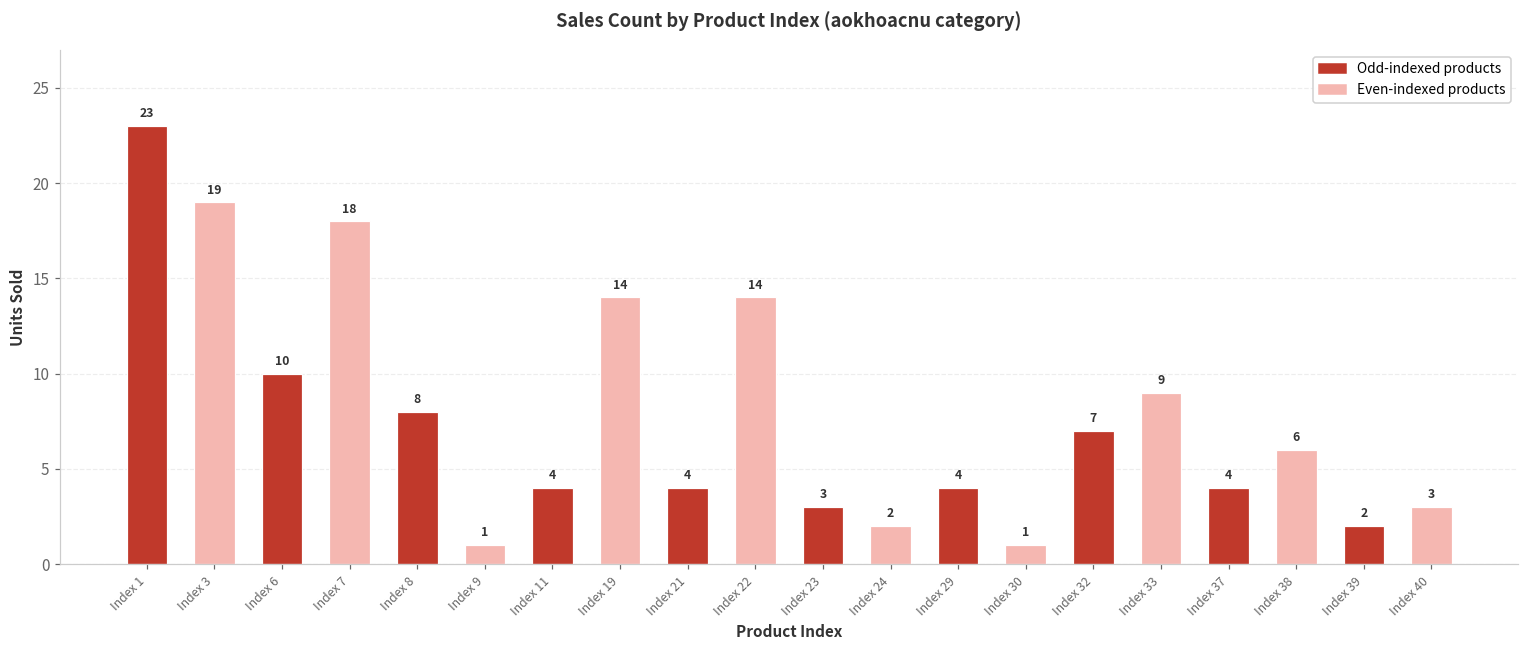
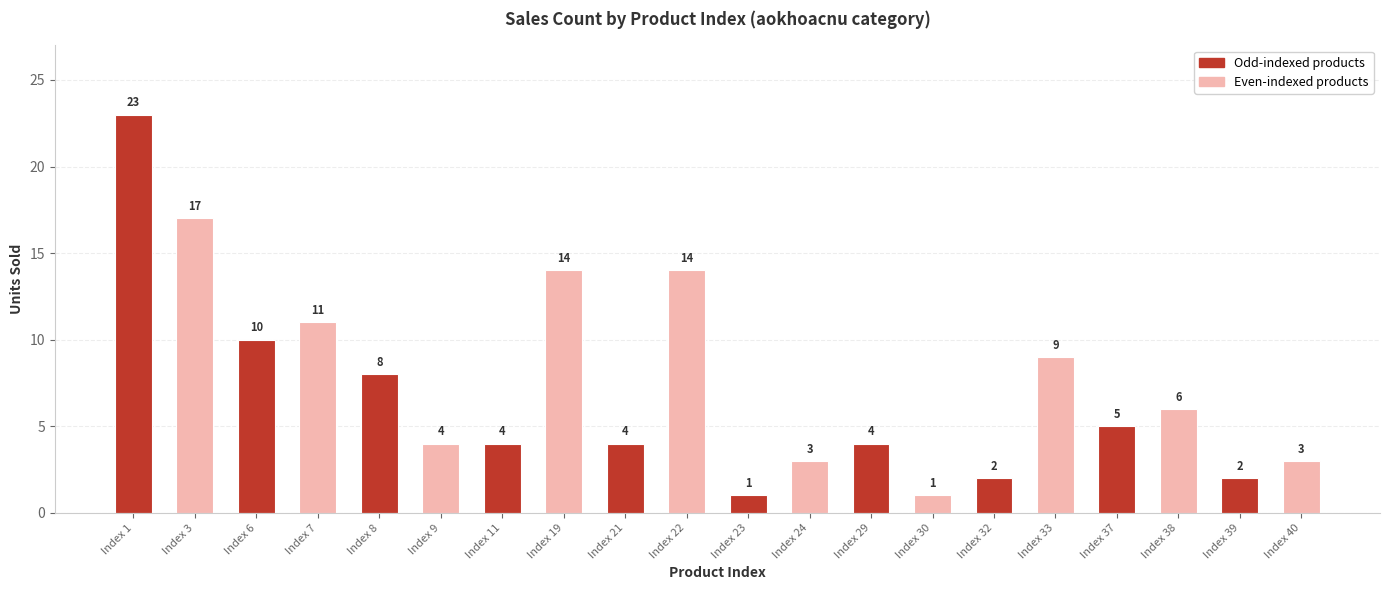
Index 3: 19 -> 17
Index 7: 18 -> 11
Index 9: 1 -> 4
Index 23: 3 -> 1
Index 24: 2 -> 3
Index 32: 7 -> 2
Index 37: 4 -> 5
